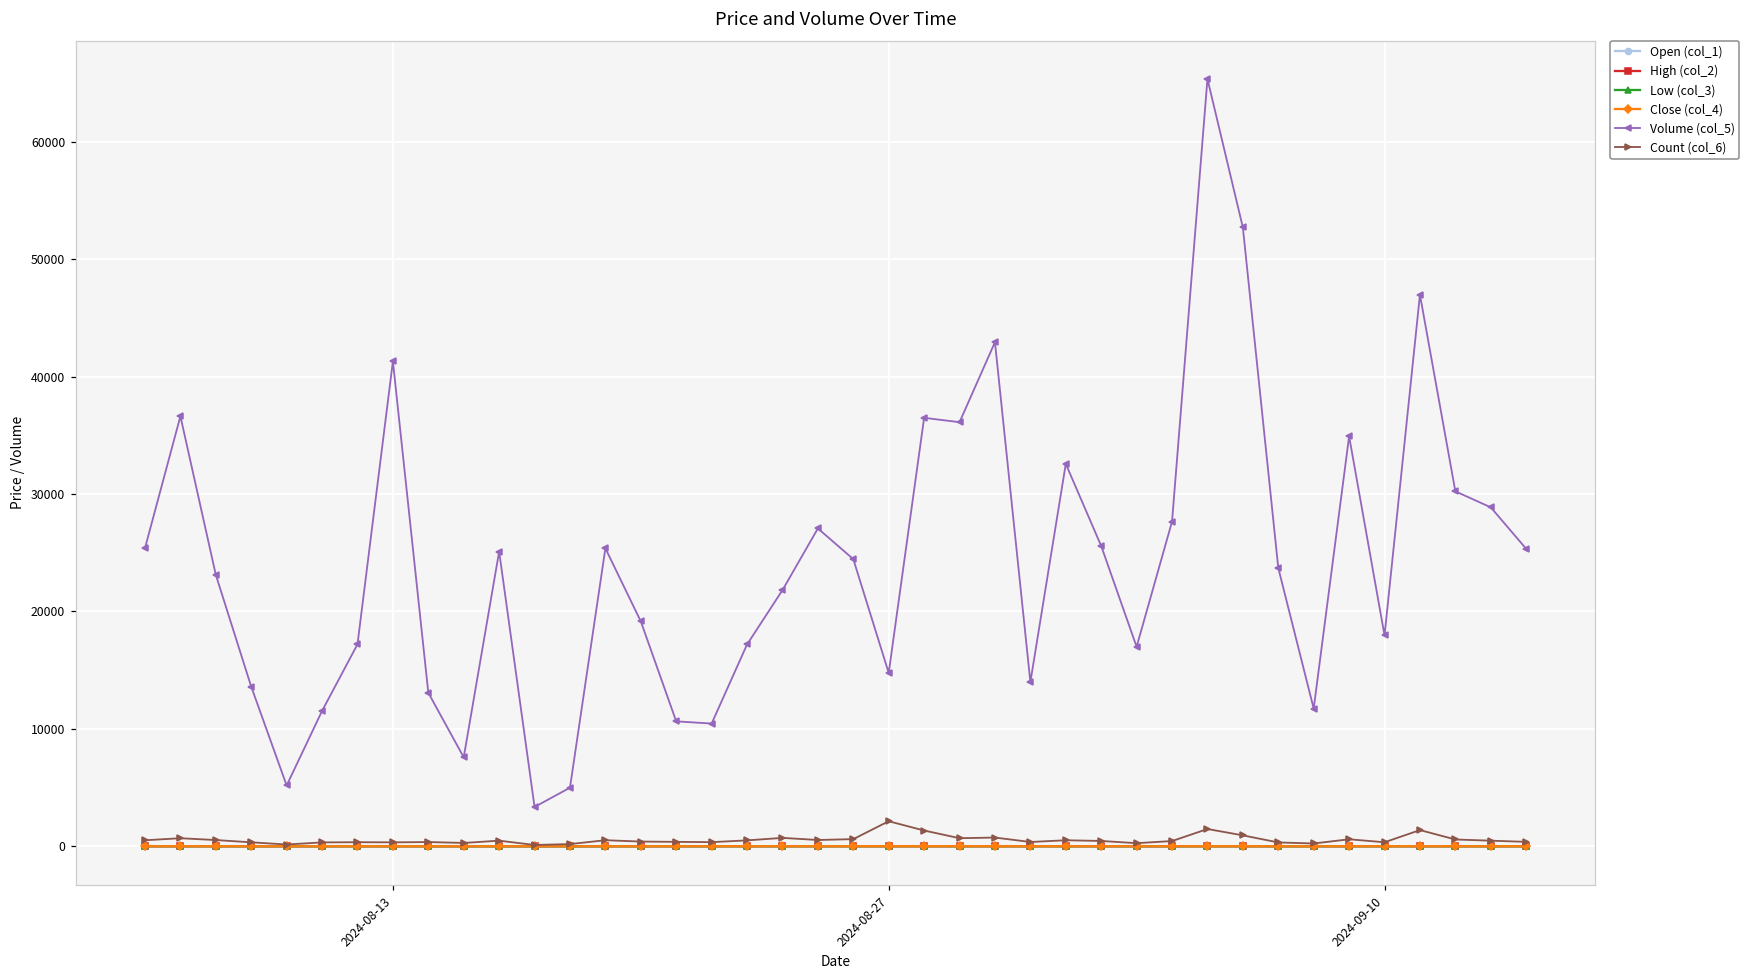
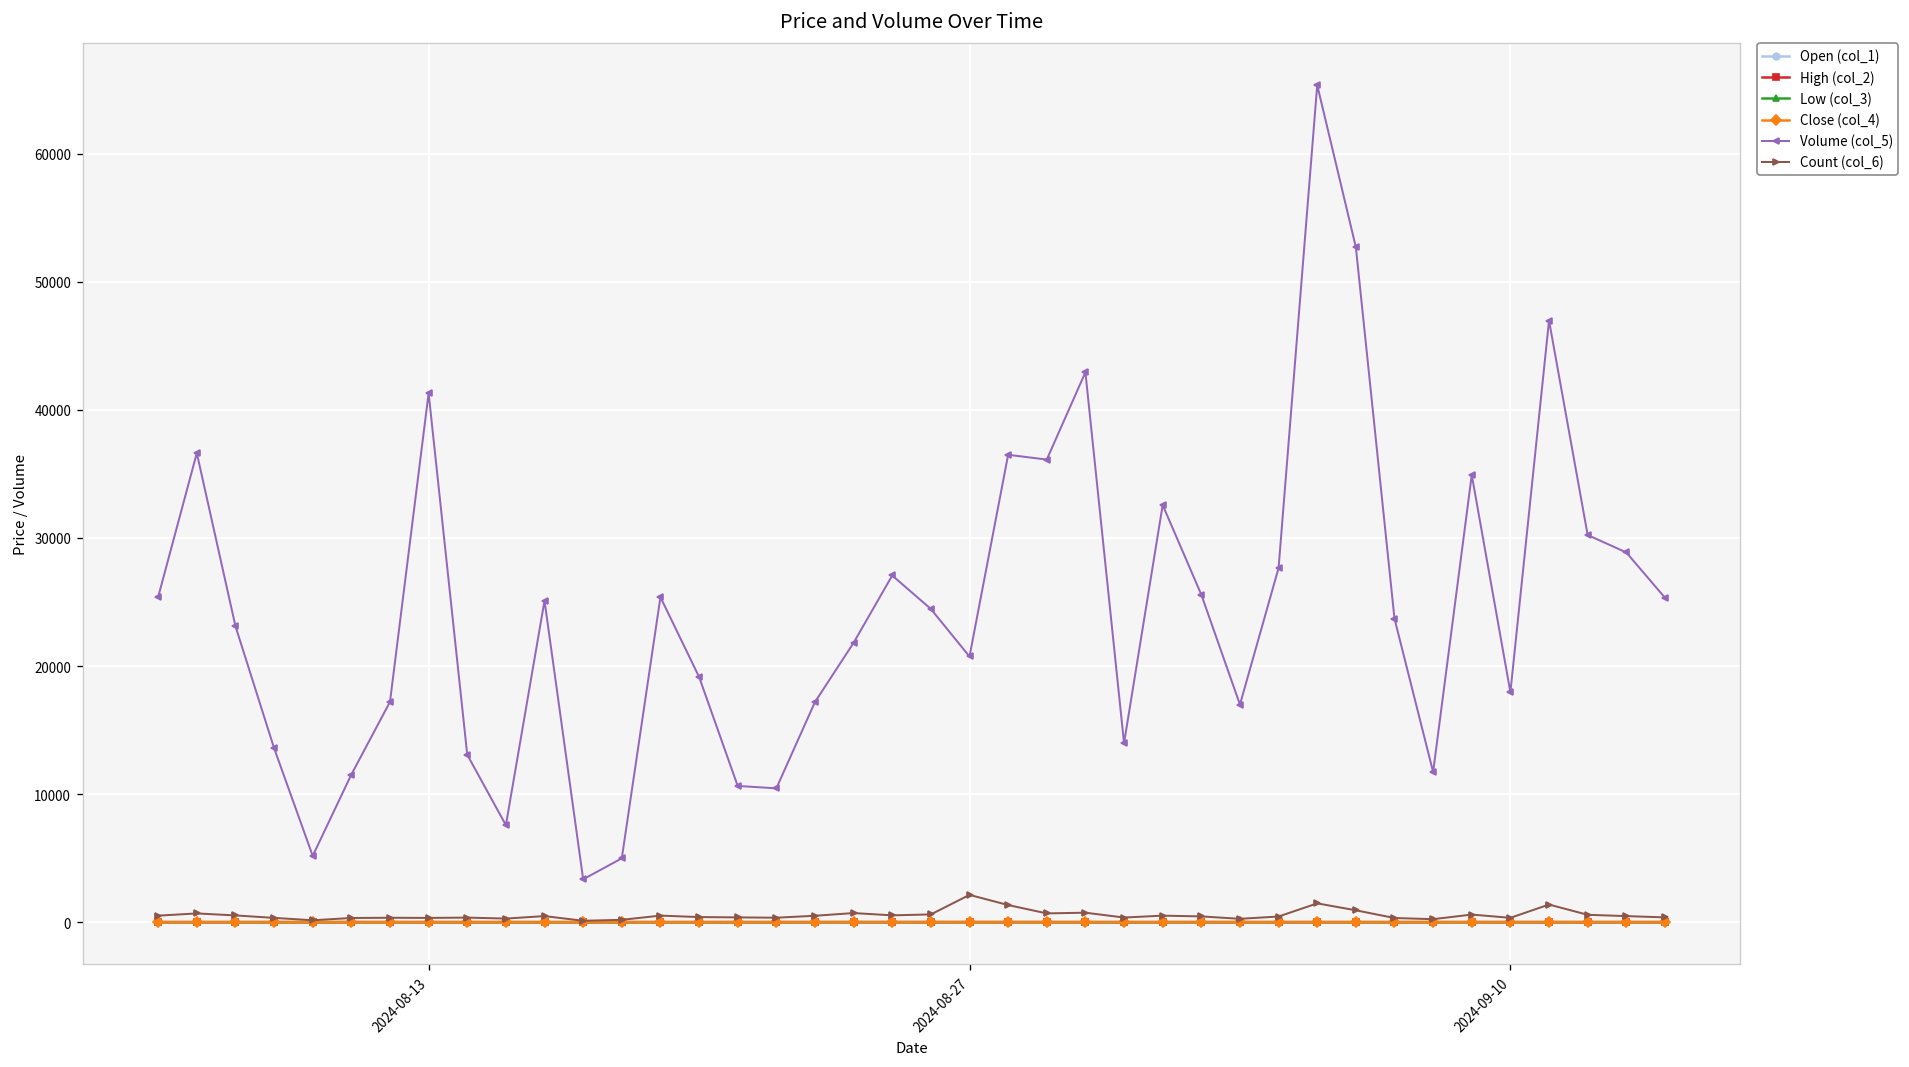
Volume (col_5), 2024-08-27: 14800 -> 20700
